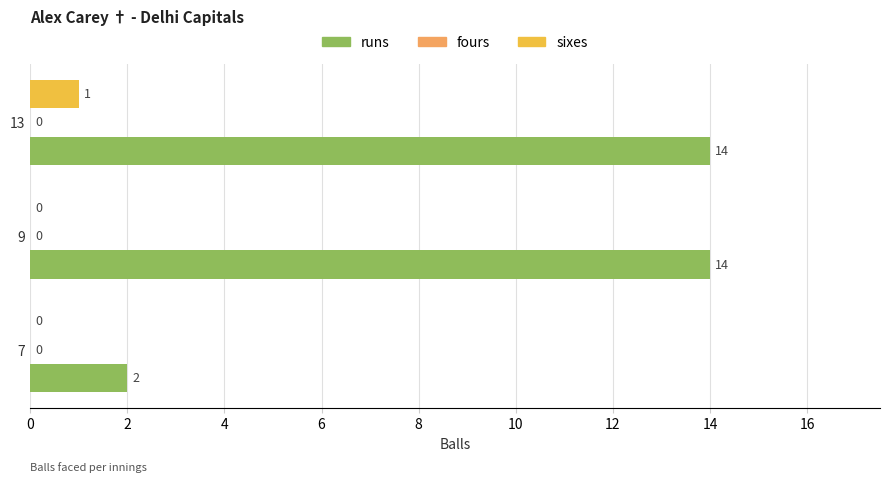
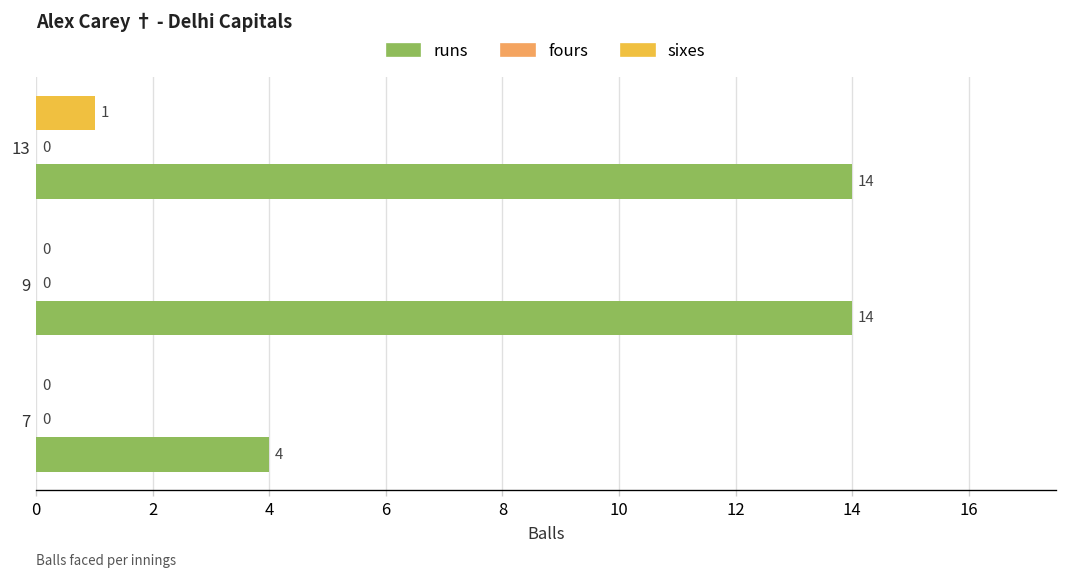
runs, 7: 2 -> 4
